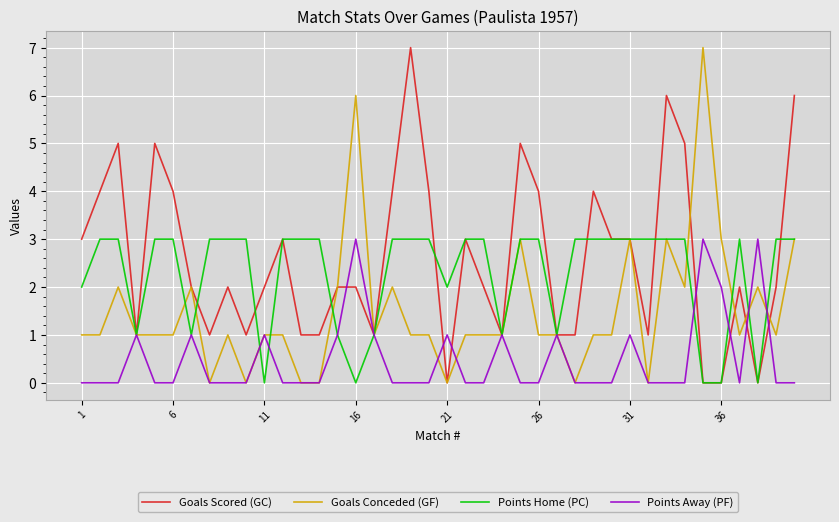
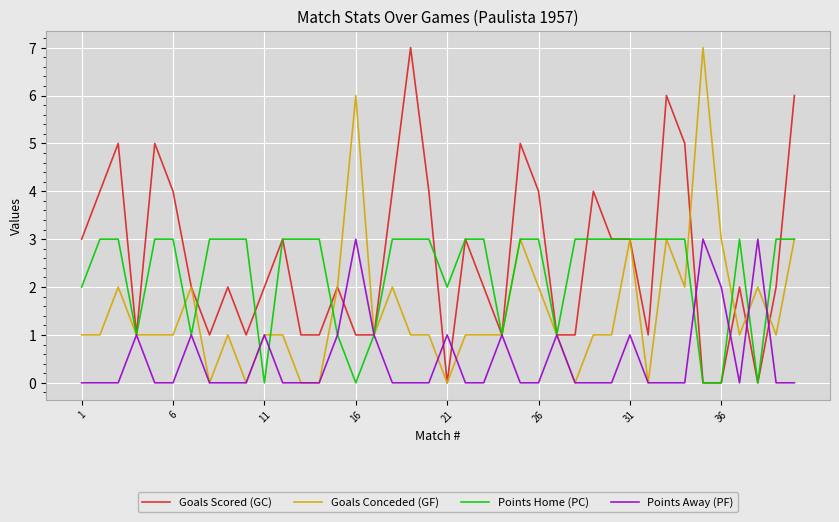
Goals Scored (GC), 16: 2 -> 1
Goals Conceded (GF), 26: 1 -> 2
